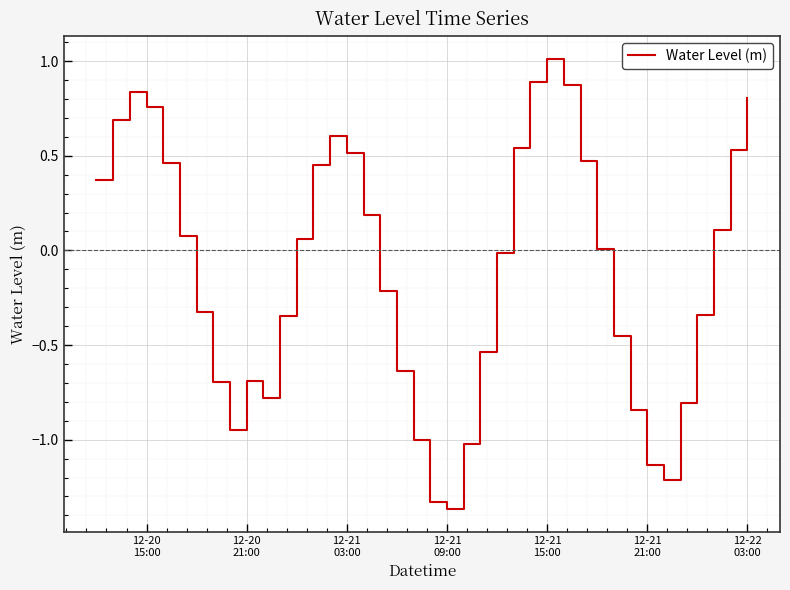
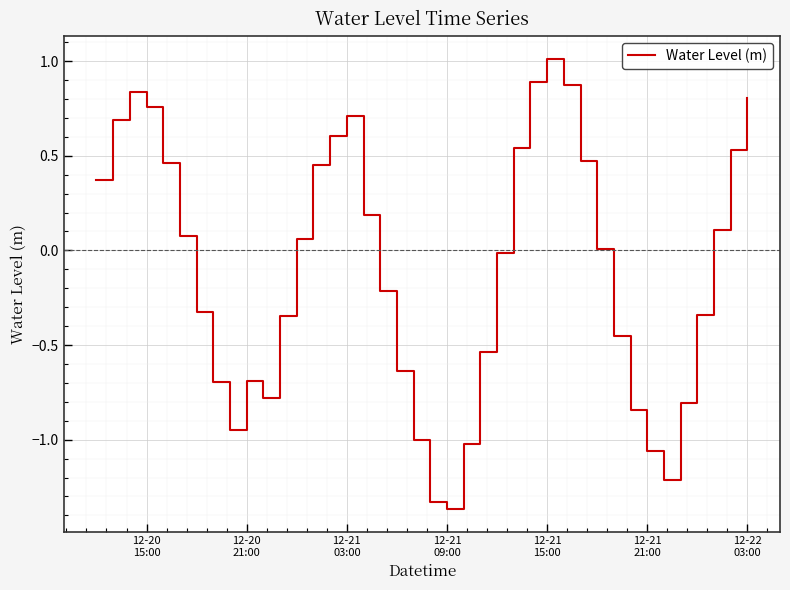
12-21 03:00: 0.51 -> 0.71
12-21 21:00: -1.13 -> -1.06
